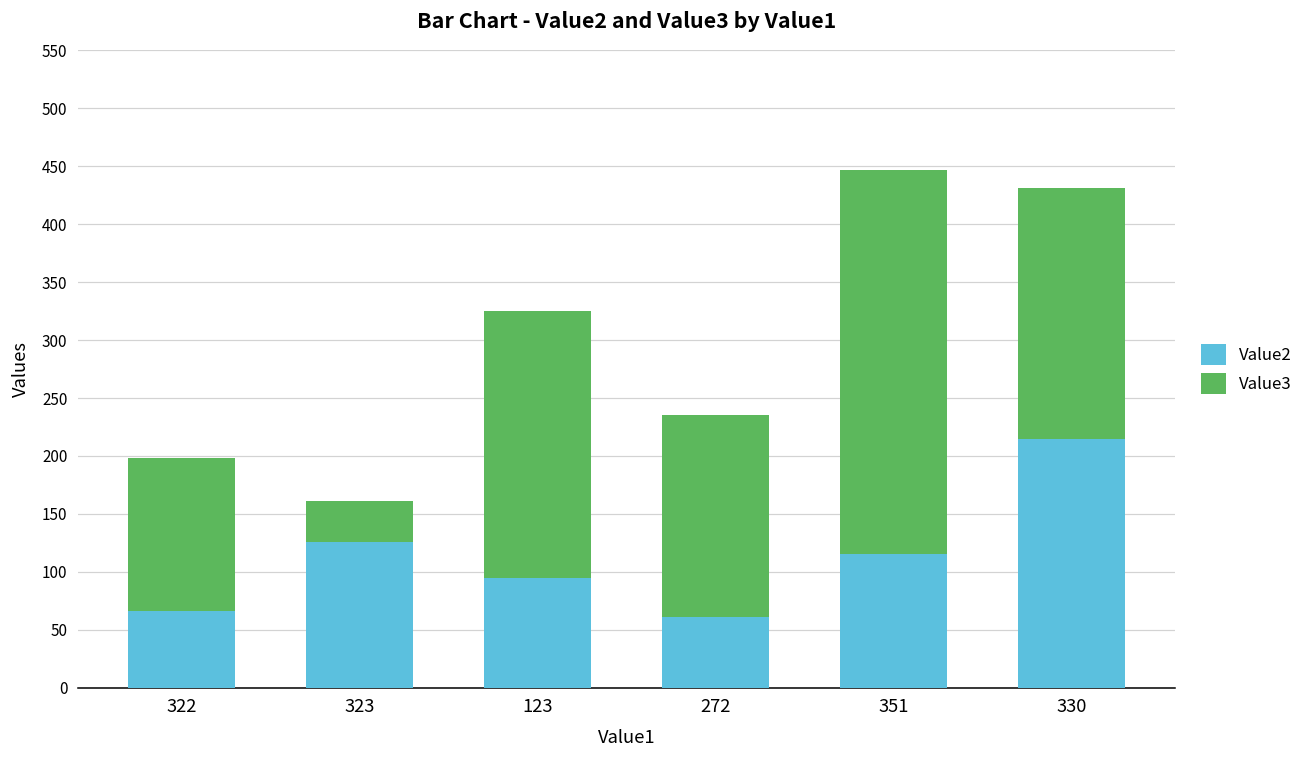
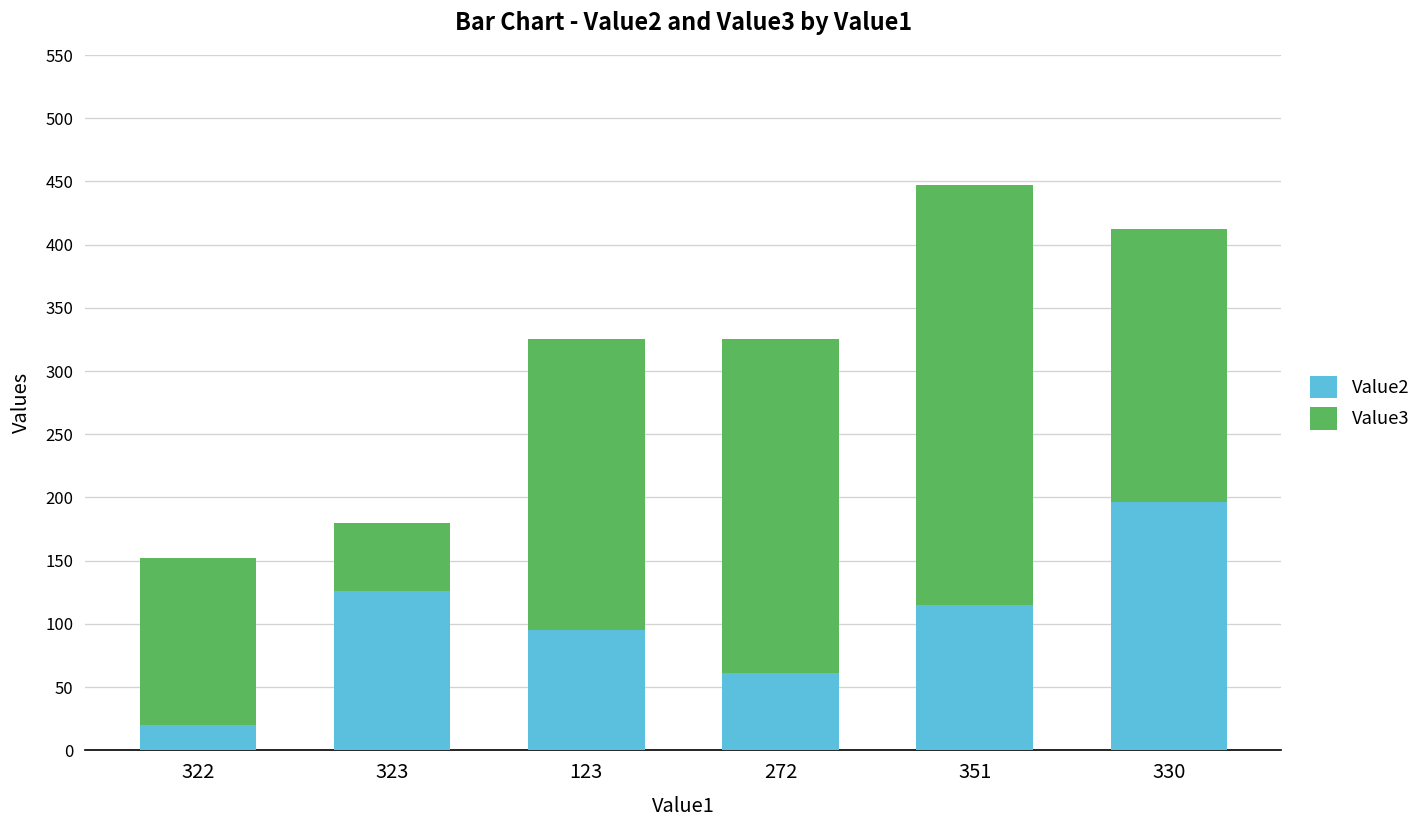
Value2, 322: 66 -> 20
Value3, 323: 35 -> 54
Value3, 272: 174 -> 264
Value2, 330: 215 -> 196
